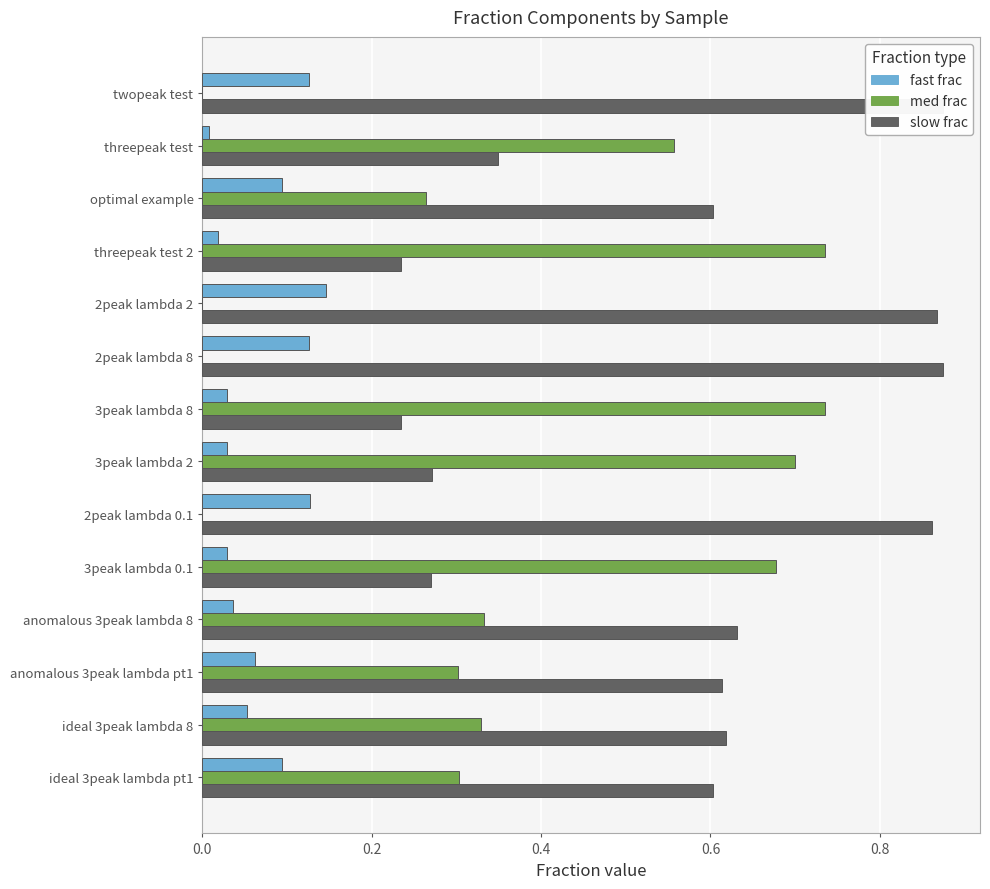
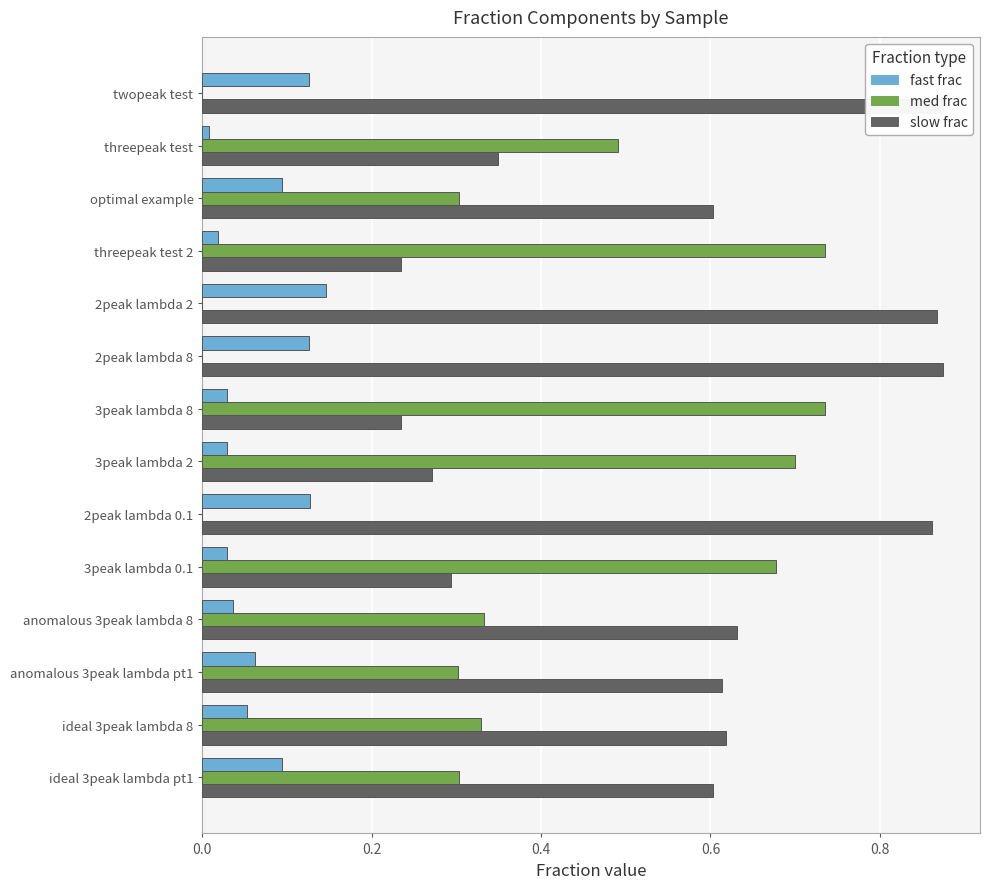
med frac, threepeak test: 0.56 -> 0.49
med frac, optimal example: 0.26 -> 0.30
slow frac, 3peak lambda 0.1: 0.27 -> 0.29
